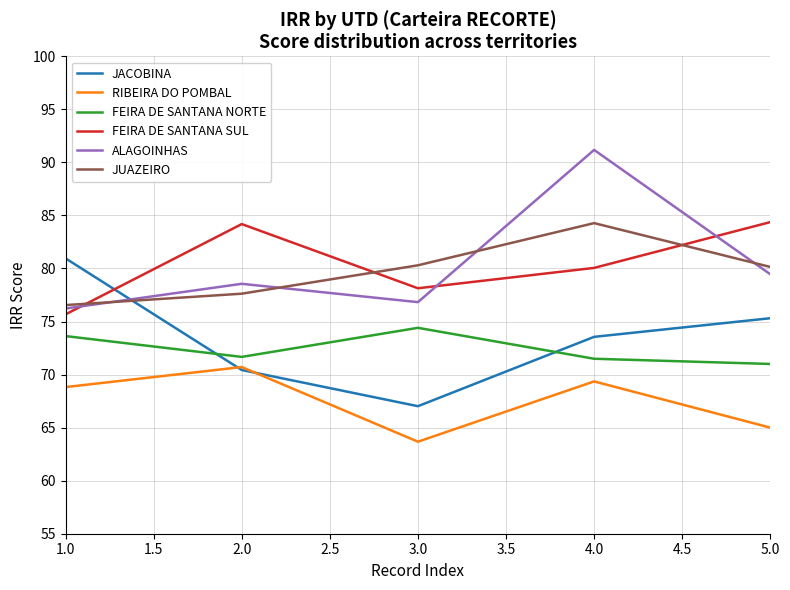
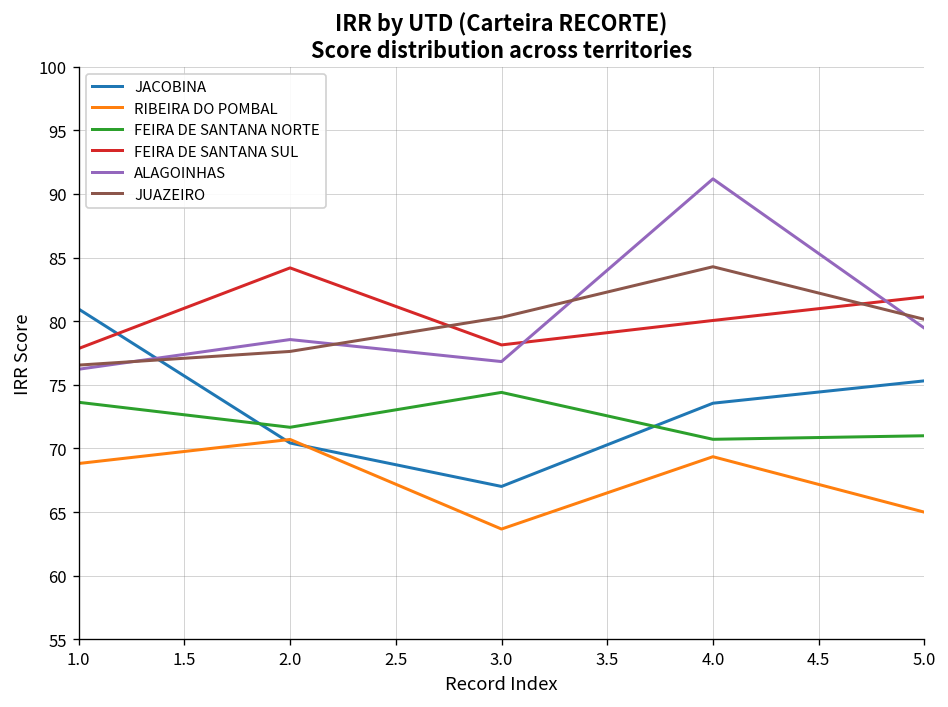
FEIRA DE SANTANA SUL, 1.0: 75.7 -> 77.9
FEIRA DE SANTANA NORTE, 4.0: 71.5 -> 70.7
FEIRA DE SANTANA SUL, 5.0: 84.4 -> 81.9
